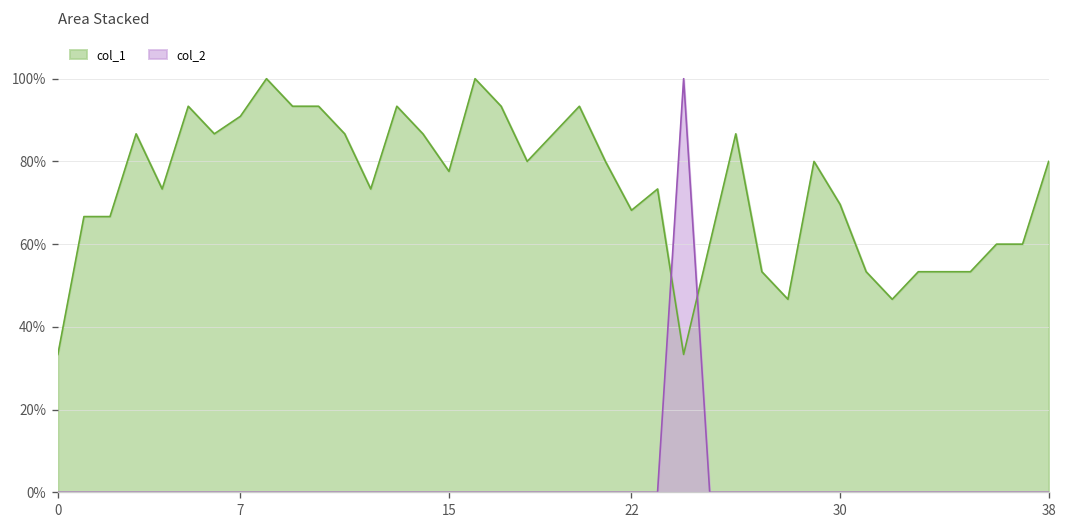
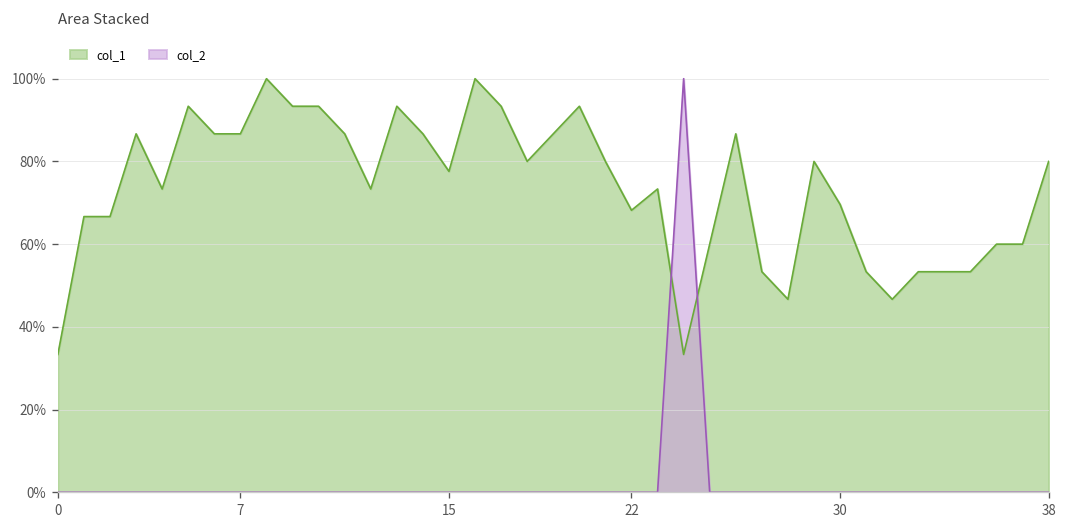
col_1, 7: 91% -> 87%
